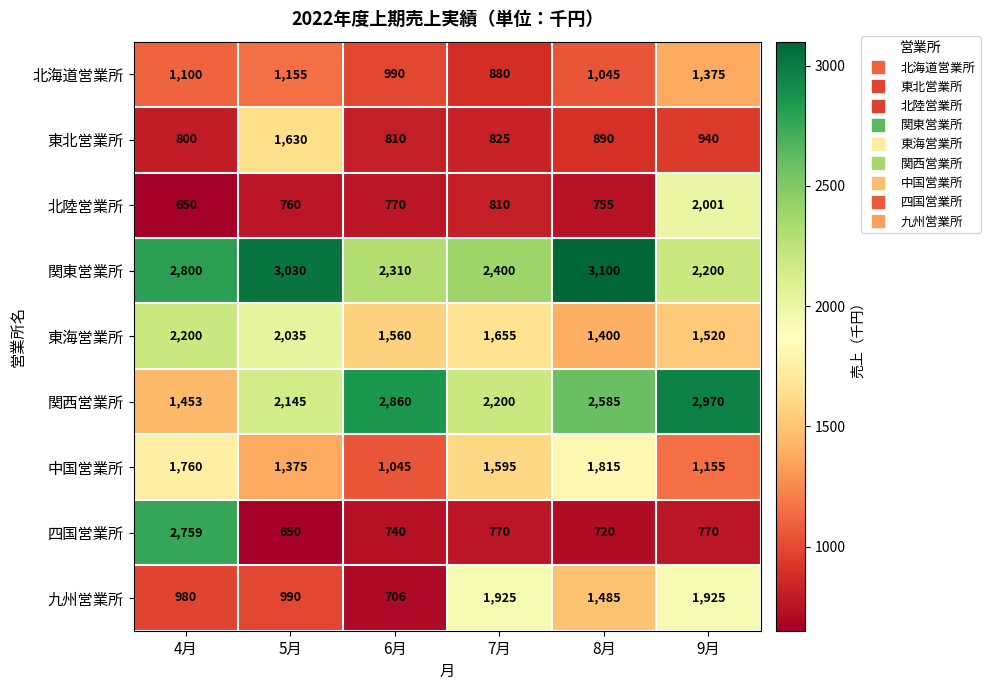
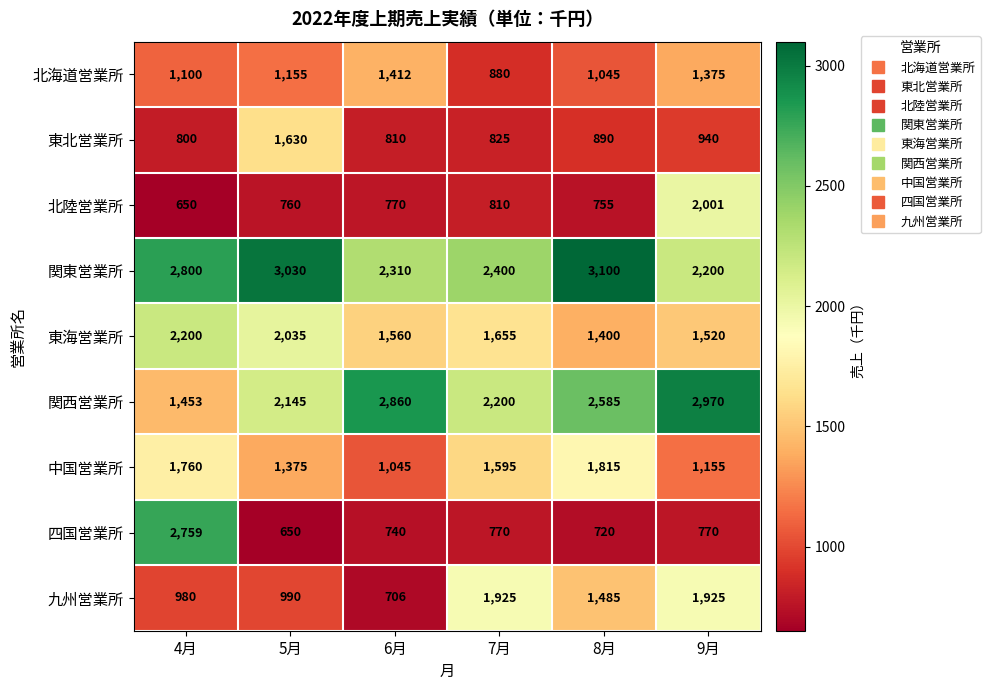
北海道営業所, 6月: 990 -> 1,412
